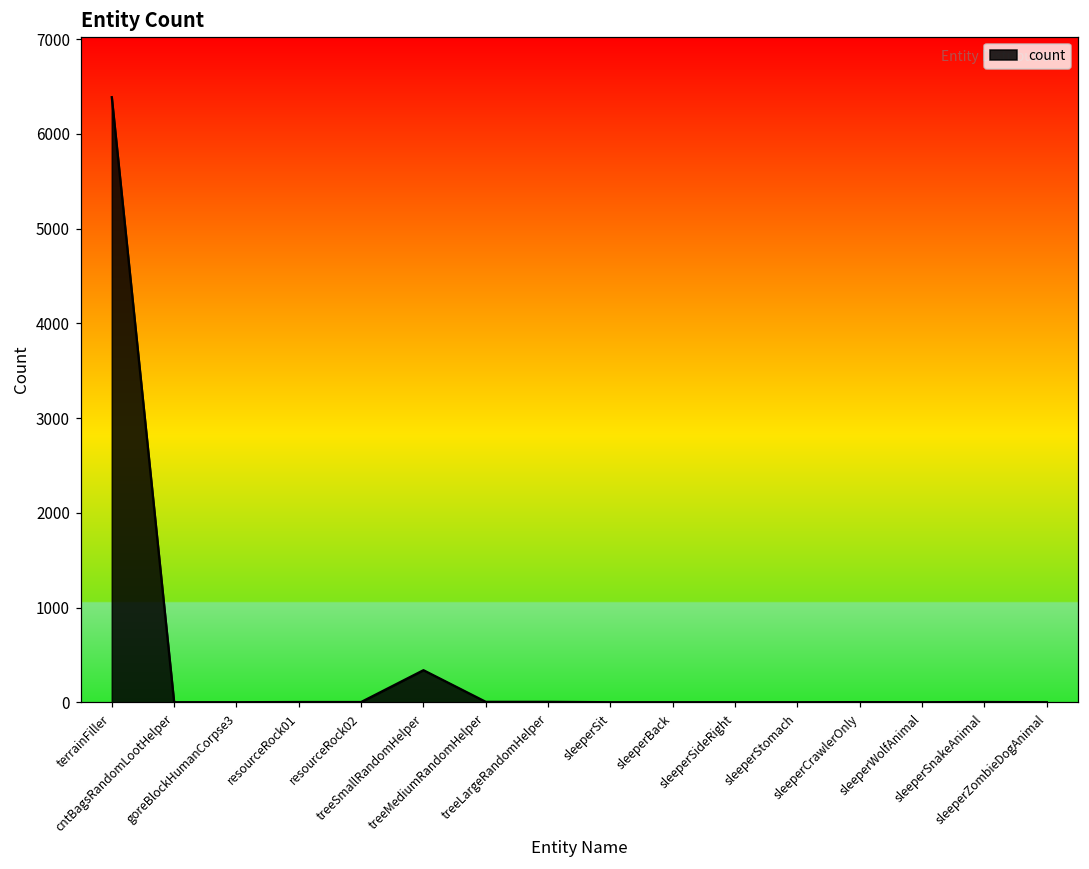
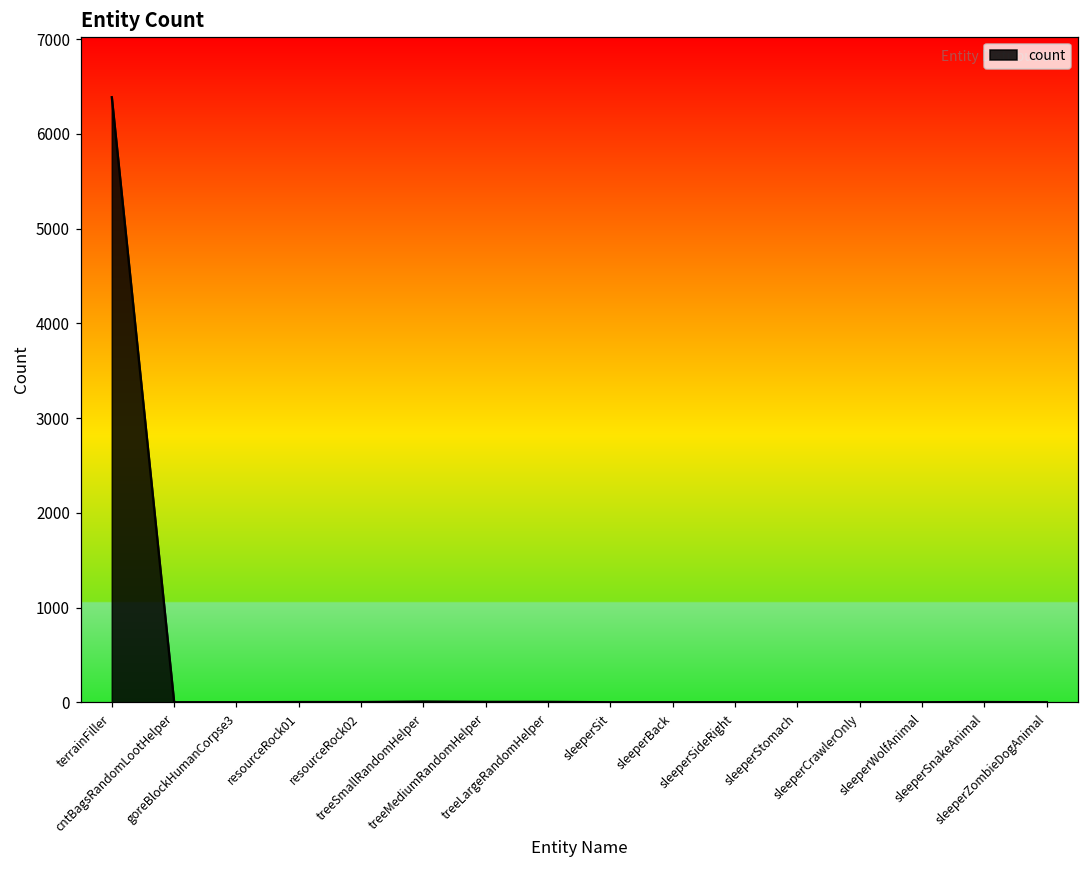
treeSmallRandomHelper: 300 -> 0
